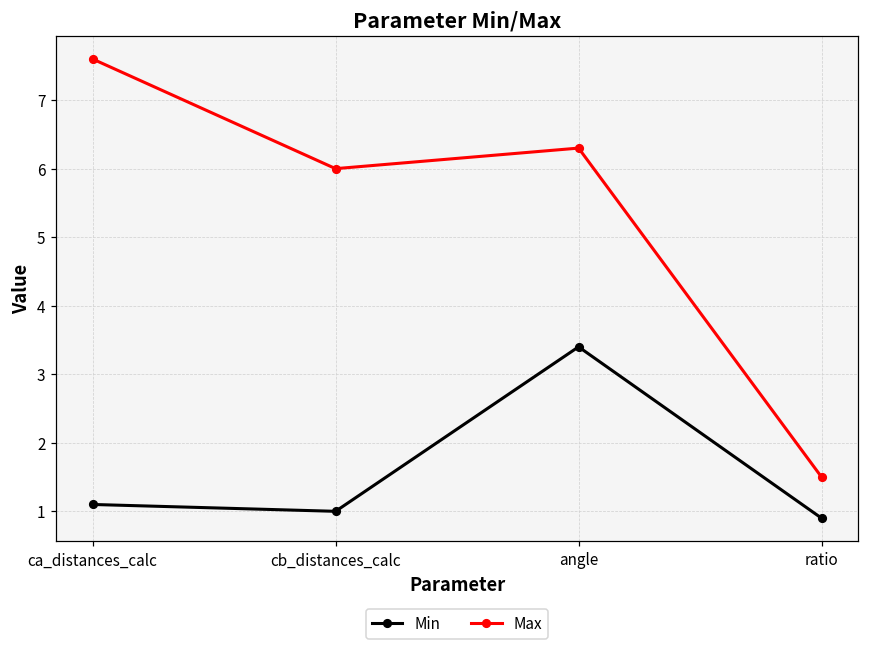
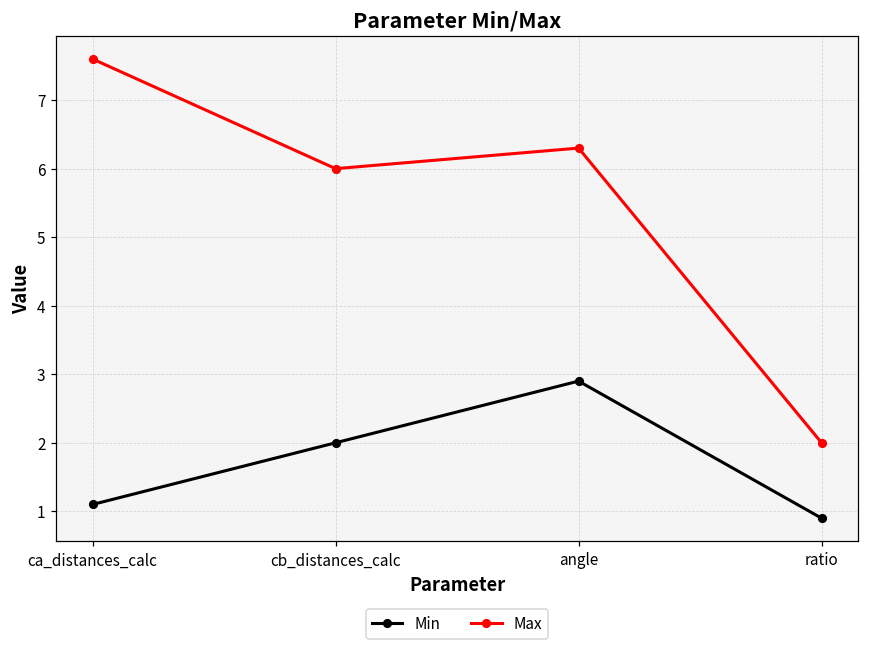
Min, cb_distances_calc: 1 -> 2
Min, angle: 3.4 -> 2.9
Max, ratio: 1.5 -> 2.0
